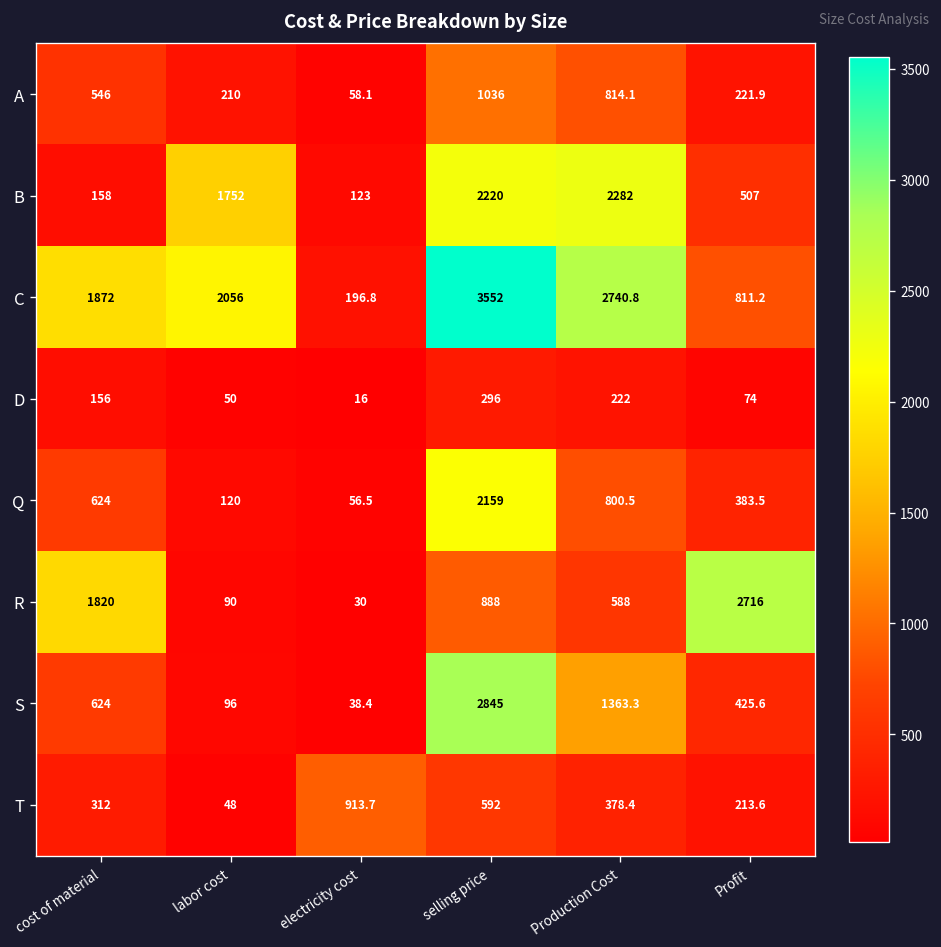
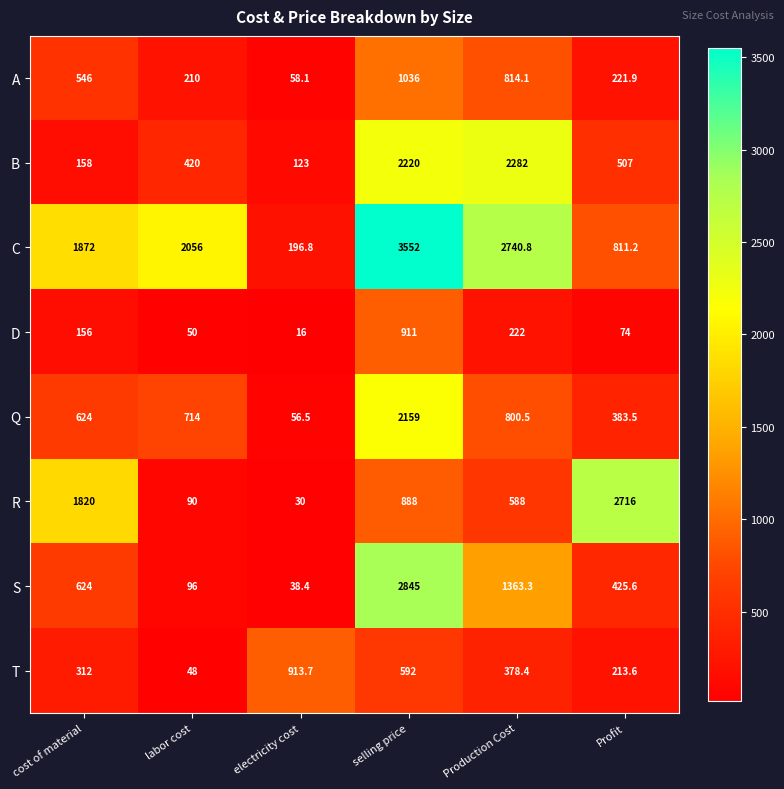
B, labor cost: 1752 -> 420
D, selling price: 296 -> 911
Q, labor cost: 120 -> 714
